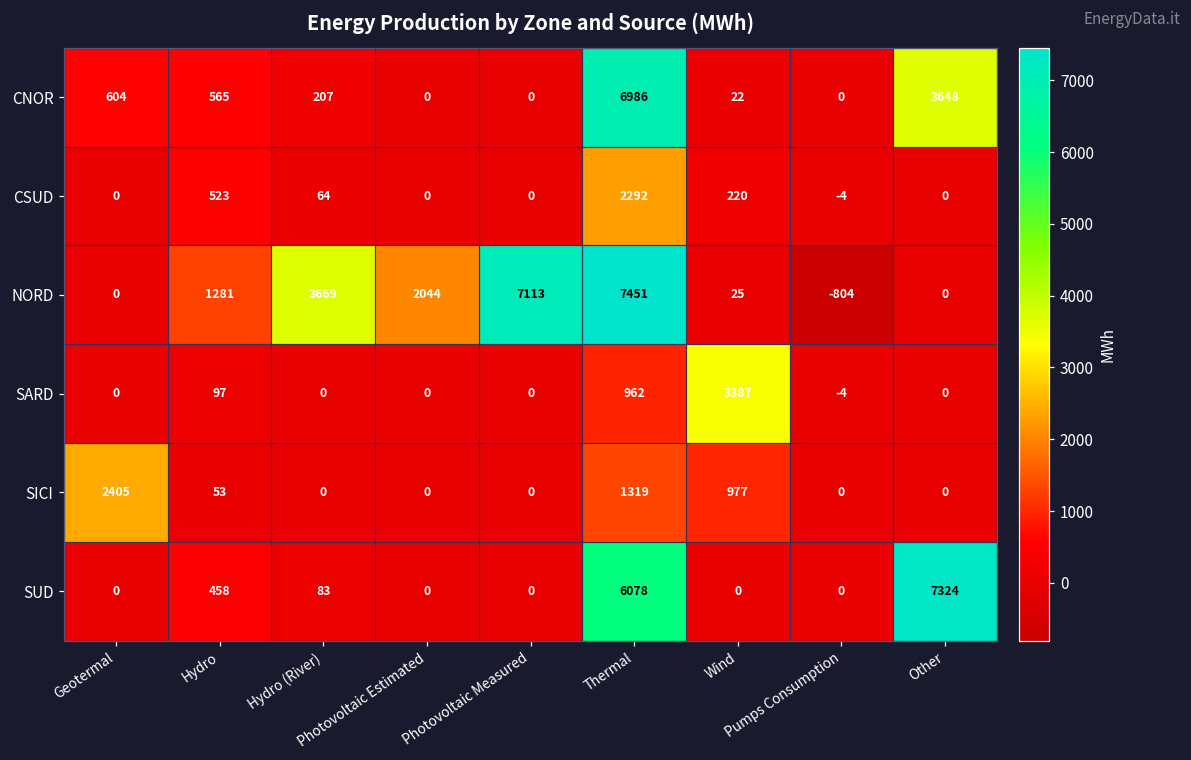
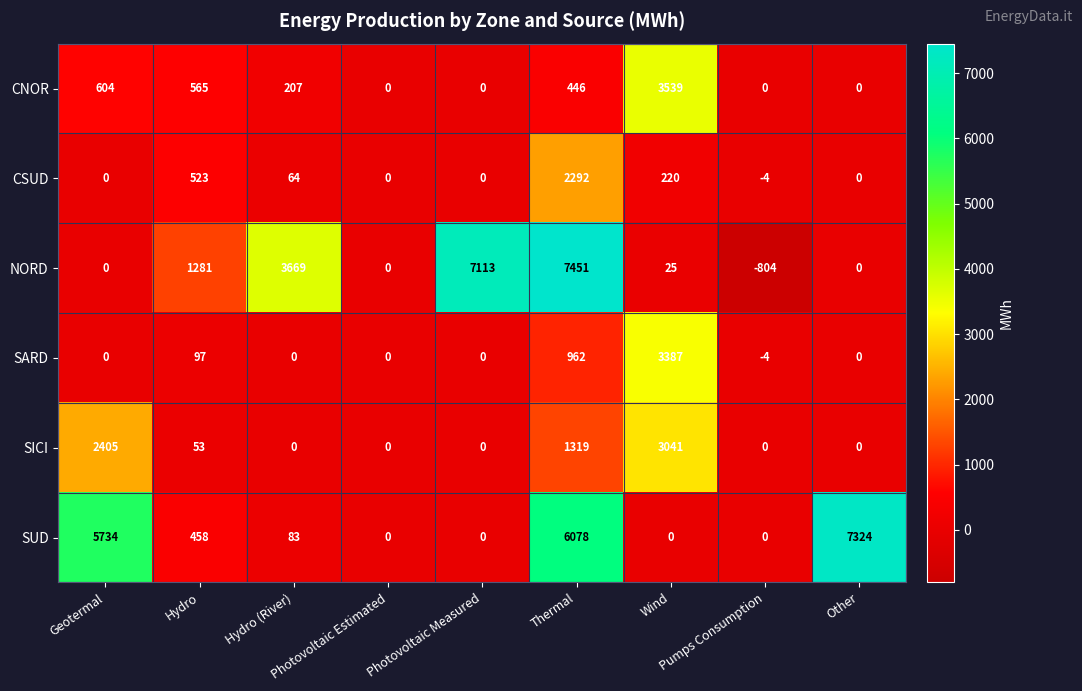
CNOR, Thermal: 6986 -> 446
CNOR, Wind: 22 -> 3539
CNOR, Other: 3648 -> 0
NORD, Photovoltaic Estimated: 2044 -> 0
SICI, Wind: 977 -> 3041
SUD, Geotermal: 0 -> 5734
